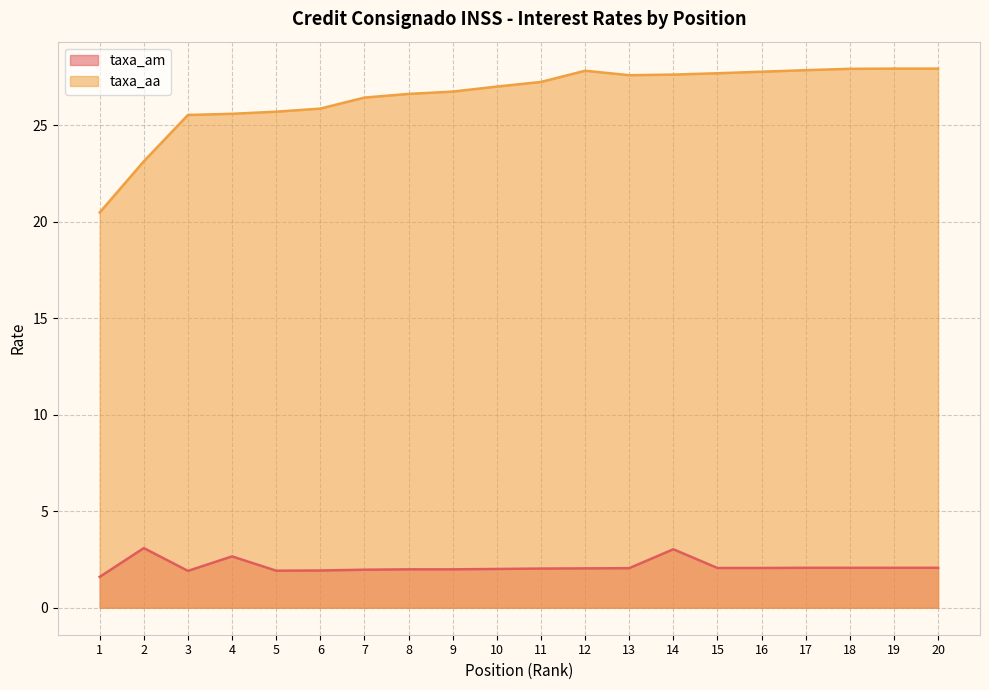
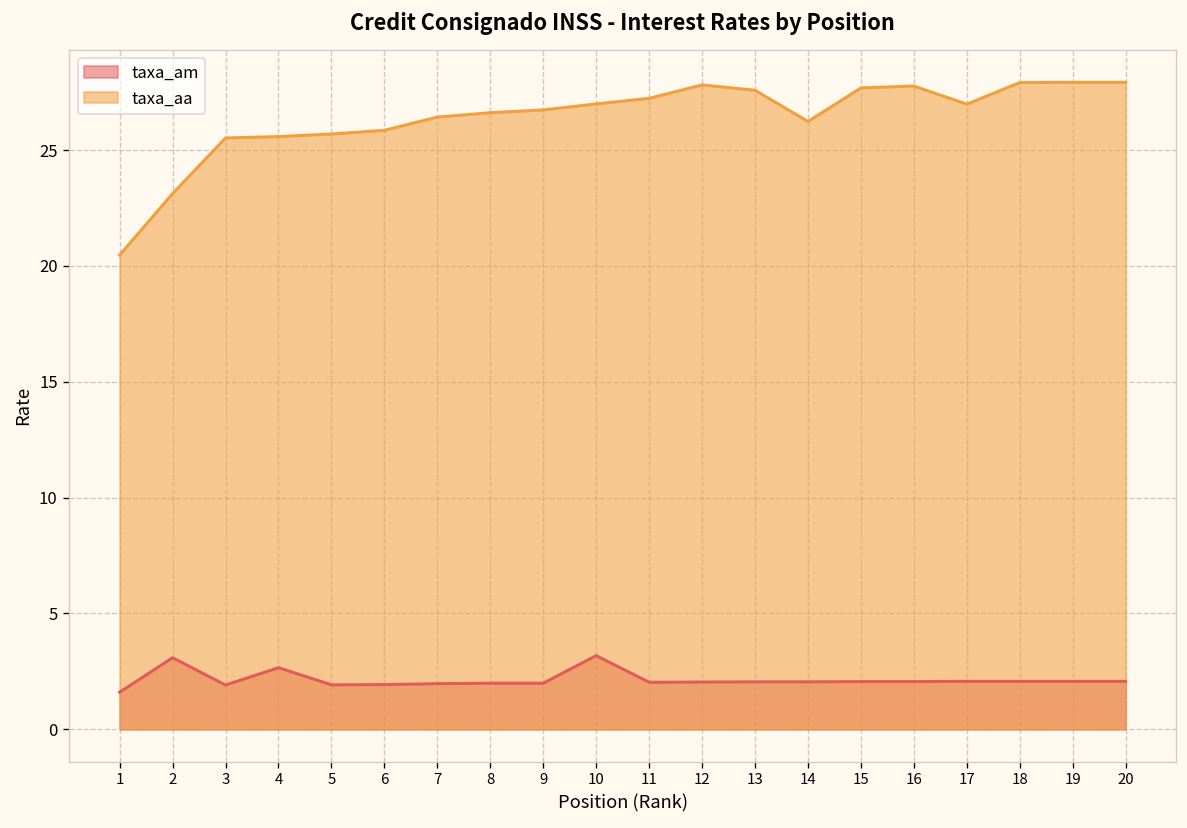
taxa_am, 10: 2.0 -> 3.2
taxa_am, 14: 3.0 -> 2.1
taxa_aa, 14: 27.6 -> 26.2
taxa_aa, 17: 27.8 -> 27.0
